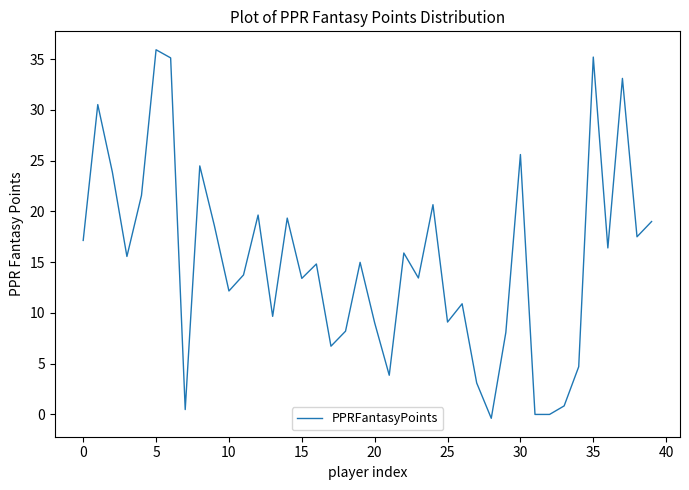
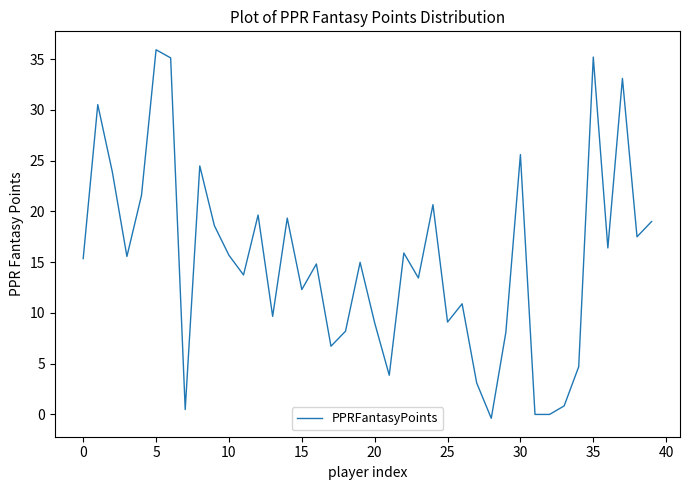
0: 17.1 -> 15.4
10: 12.2 -> 15.7
15: 13.4 -> 12.3
